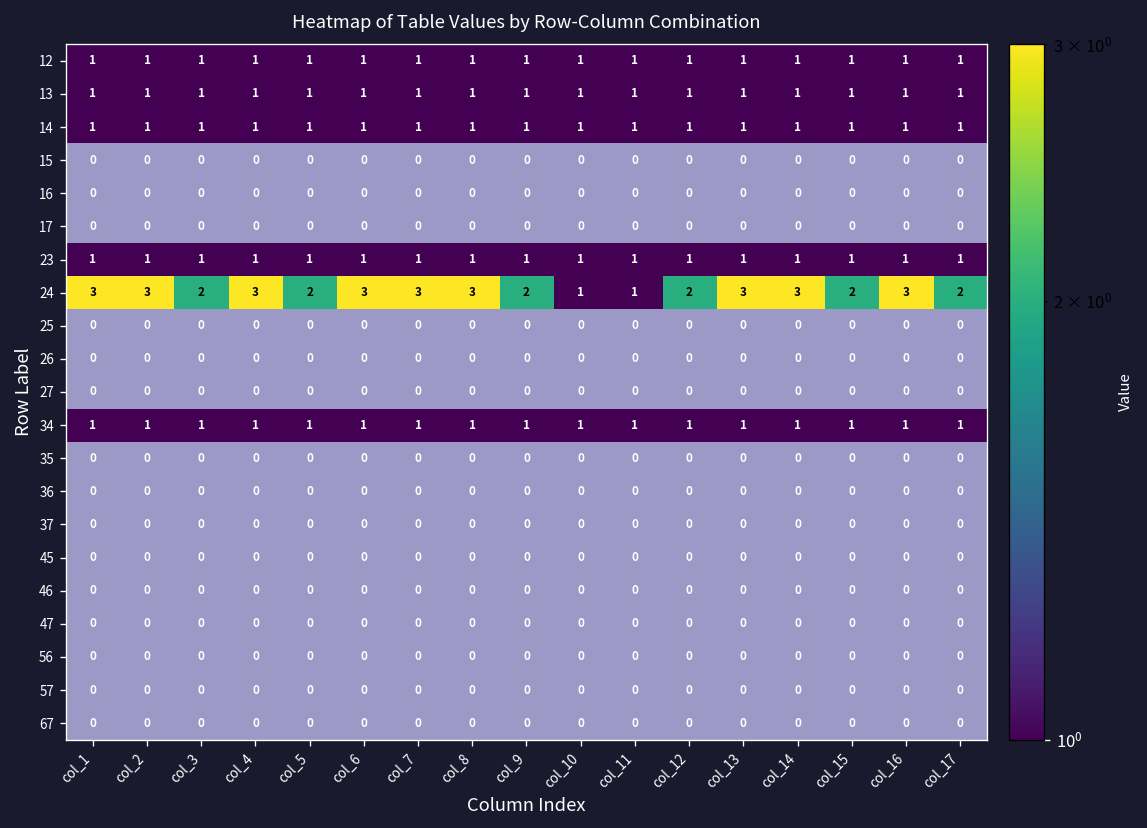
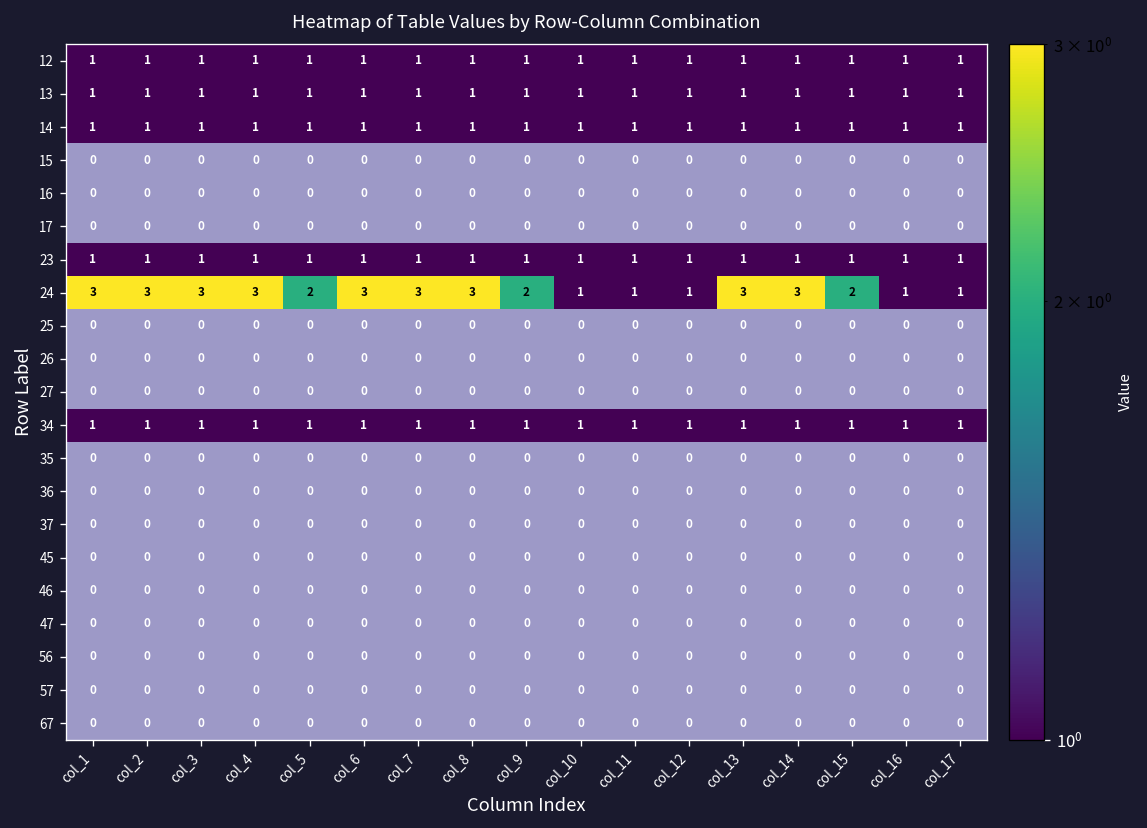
24, col_3: 2 -> 3
24, col_12: 2 -> 1
24, col_16: 3 -> 1
24, col_17: 2 -> 1
